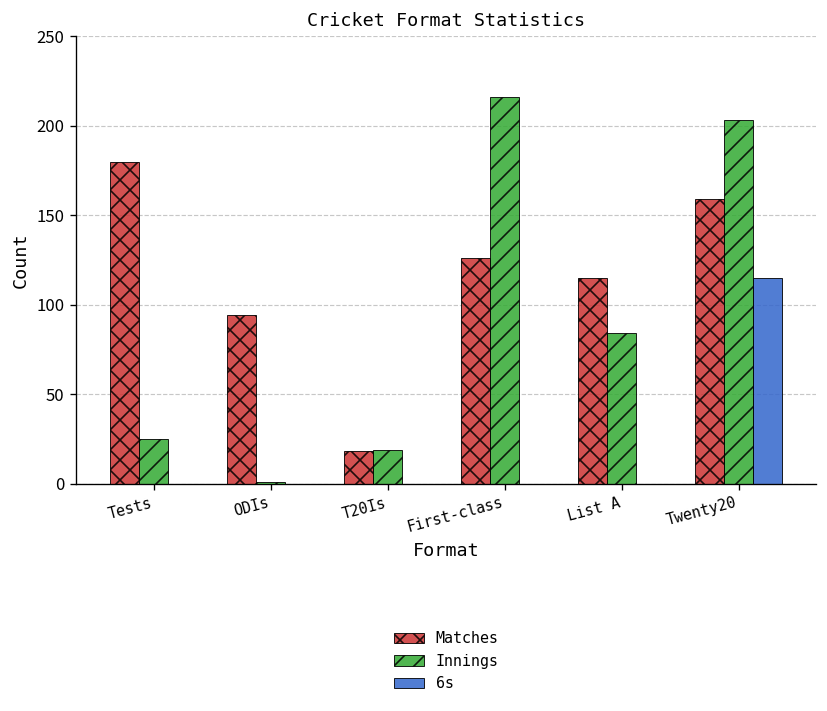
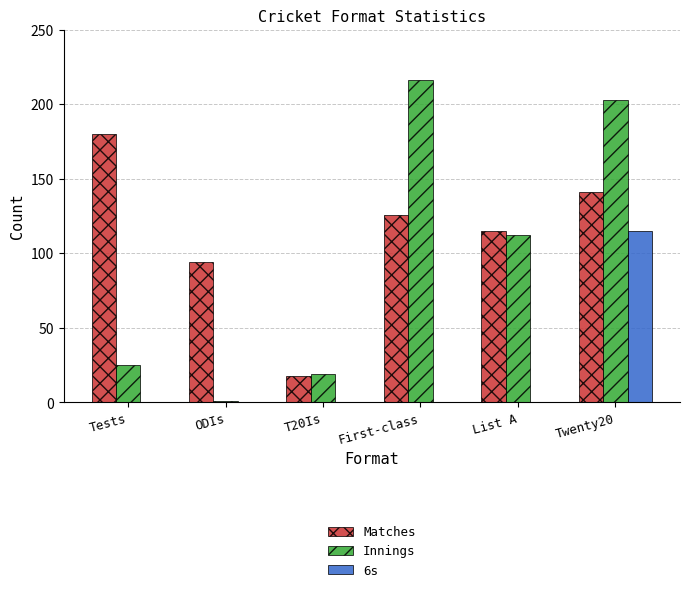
Innings, List A: 84 -> 112
Matches, Twenty20: 159 -> 141
